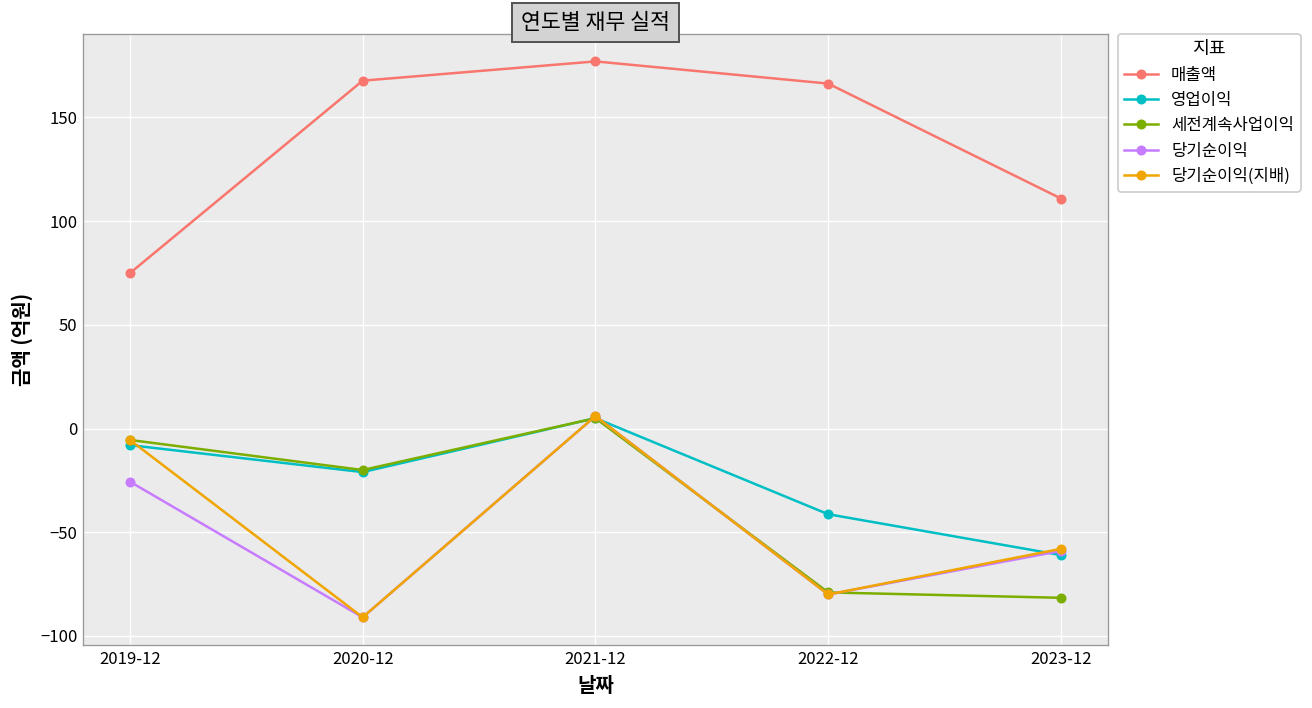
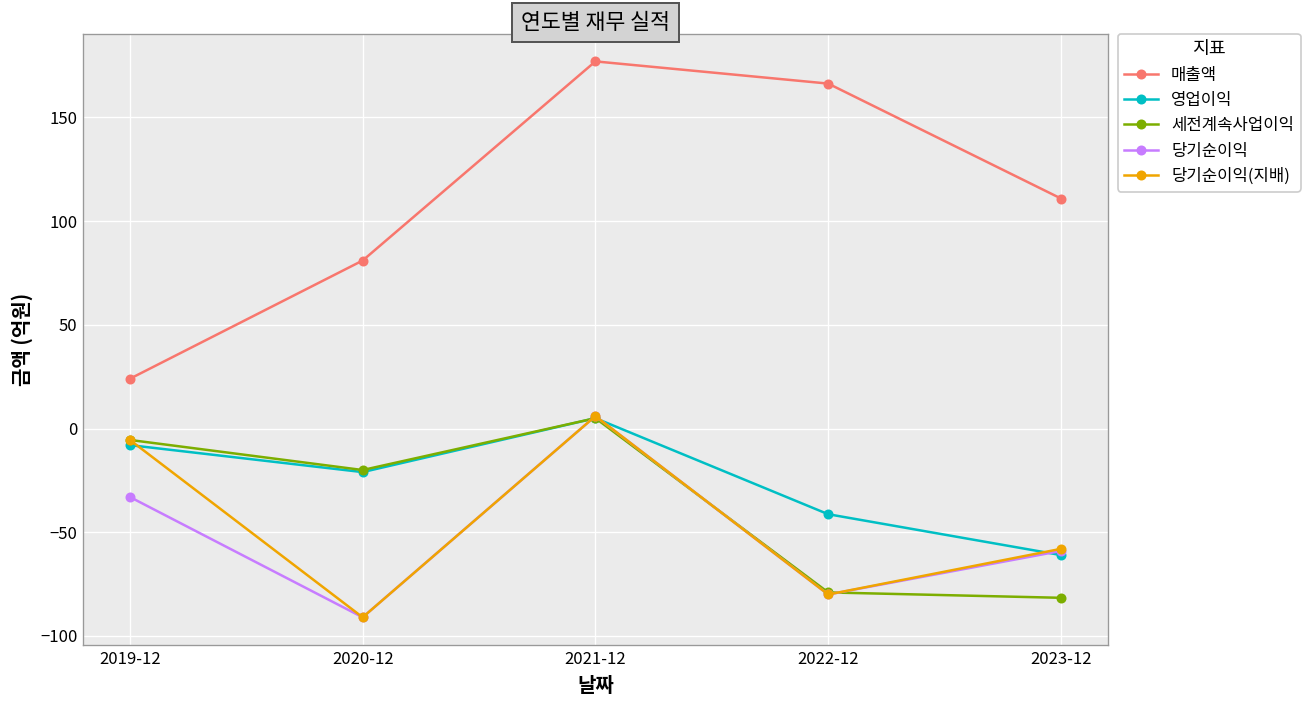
매출액, 2019-12: 75 -> 24
당기순이익, 2019-12: -26 -> -33
매출액, 2020-12: 168 -> 81
